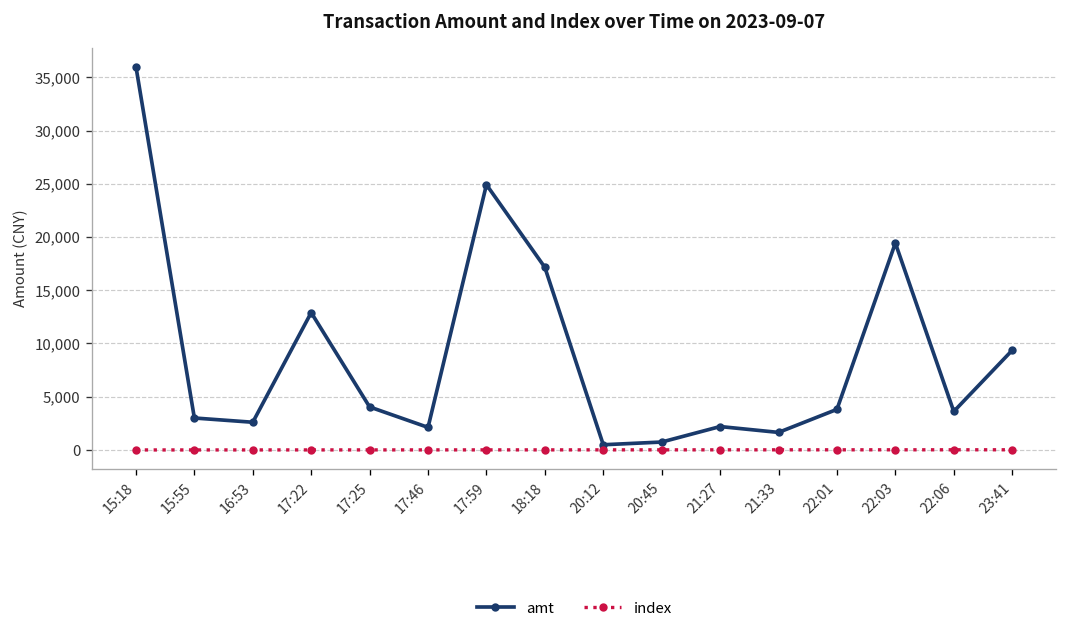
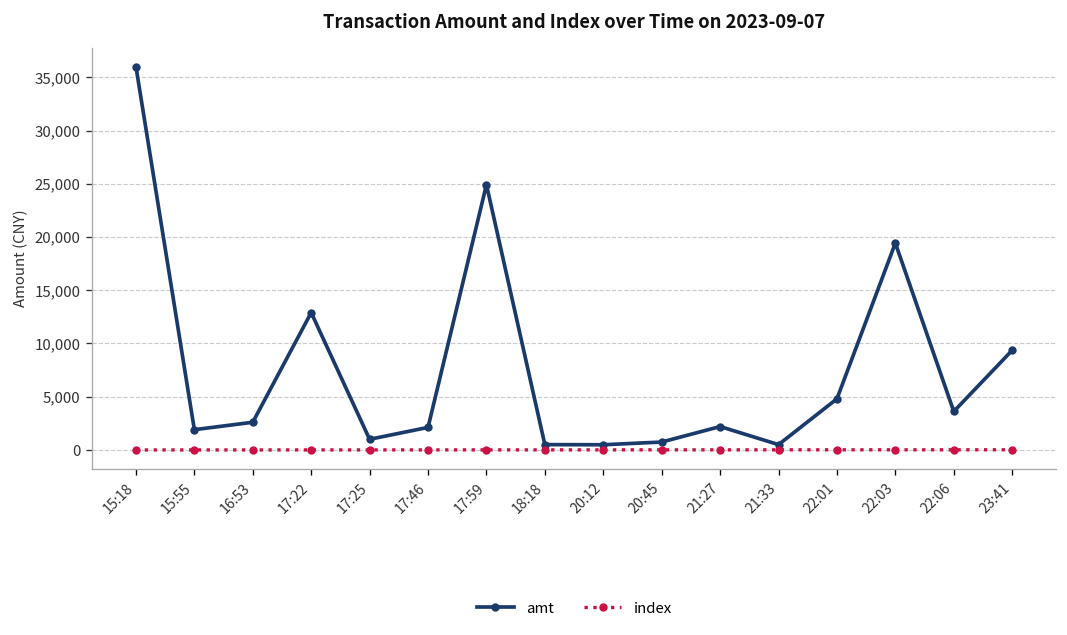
amt, 15:55: 3,000 -> 2,000
amt, 17:25: 4,000 -> 1,000
amt, 18:18: 17,000 -> 1,000
amt, 21:33: 2,000 -> 1,000
amt, 22:01: 4,000 -> 5,000
